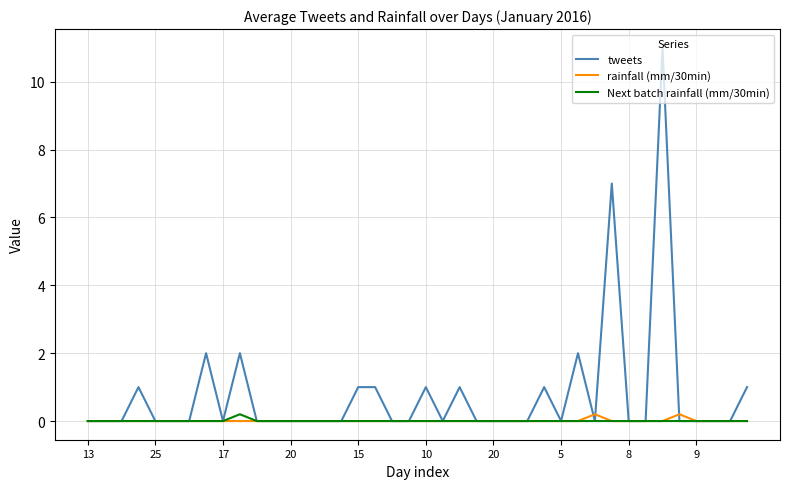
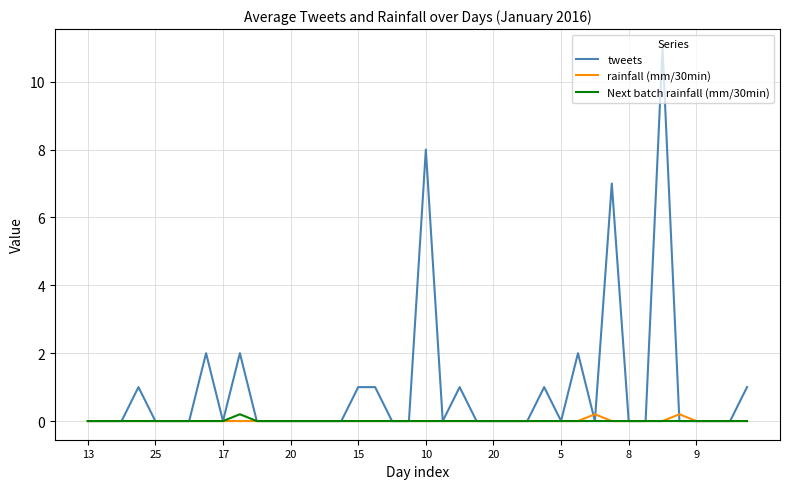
tweets, 10: 1 -> 8
